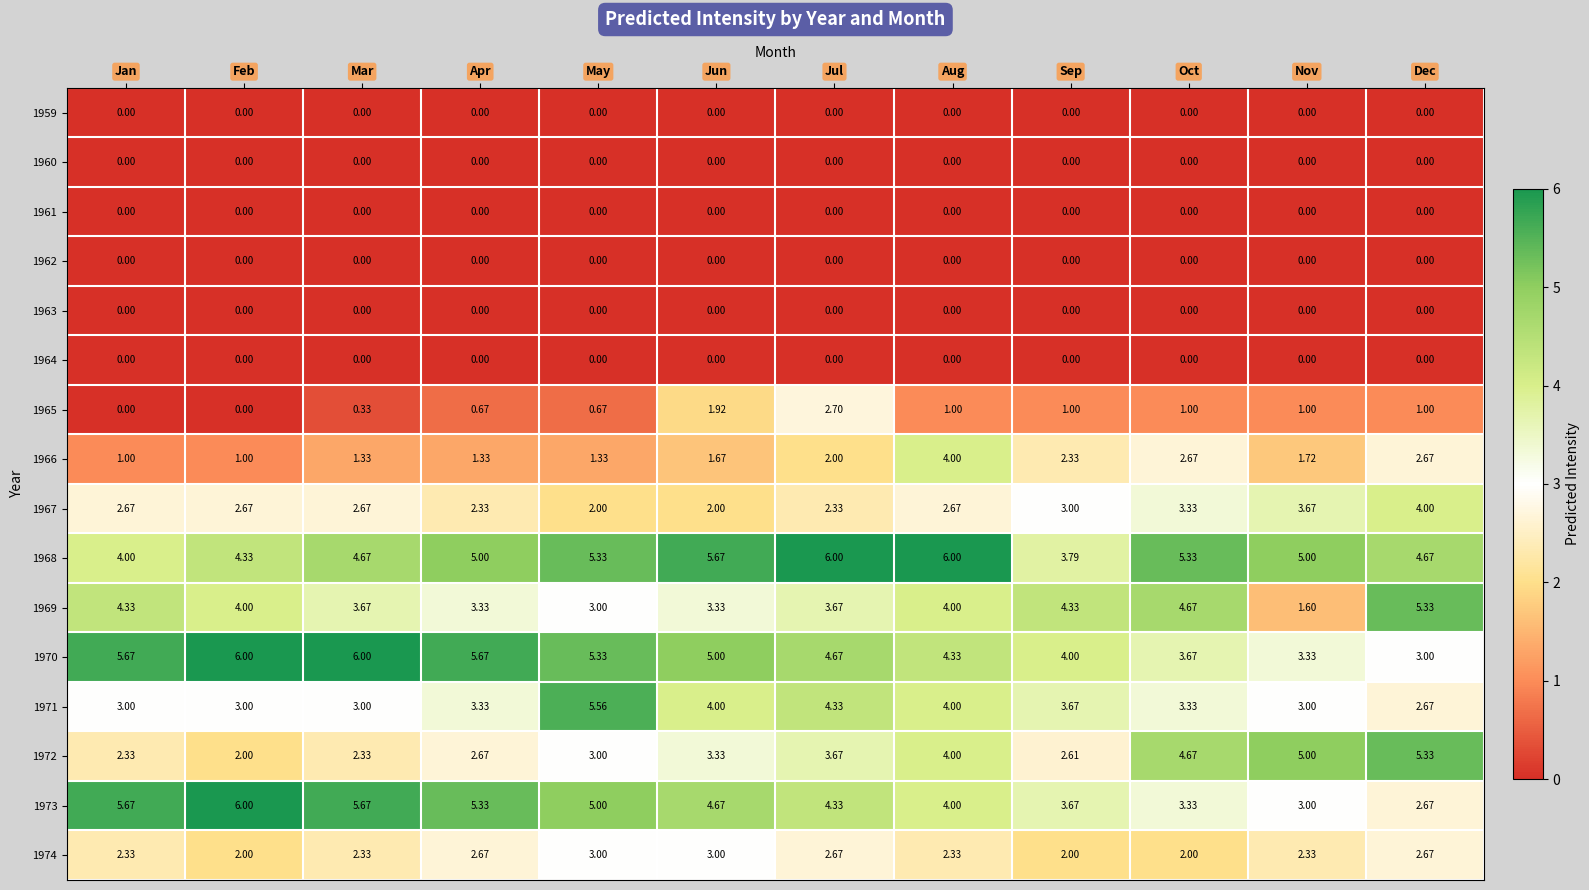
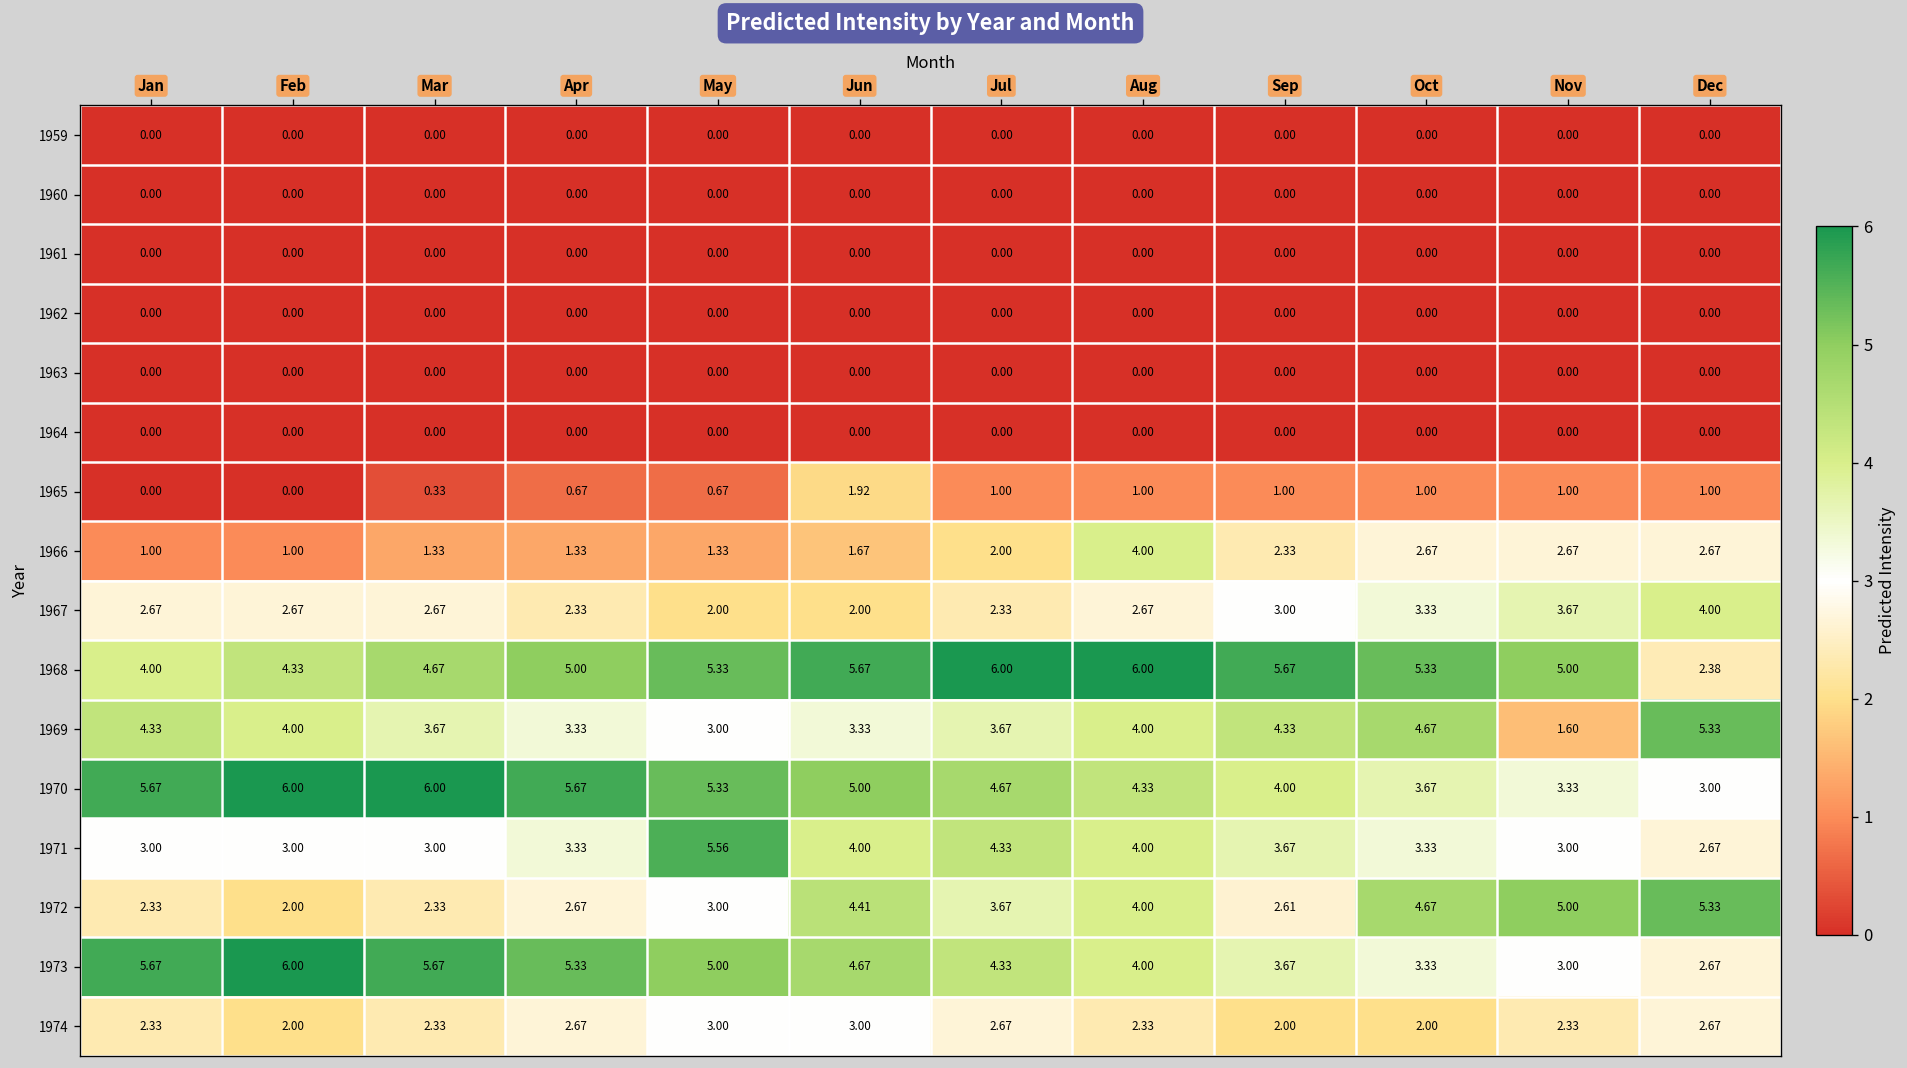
1965, Jul: 2.70 -> 1.00
1966, Nov: 1.72 -> 2.67
1968, Sep: 3.79 -> 5.67
1968, Dec: 4.67 -> 2.38
1972, Jun: 3.33 -> 4.41
